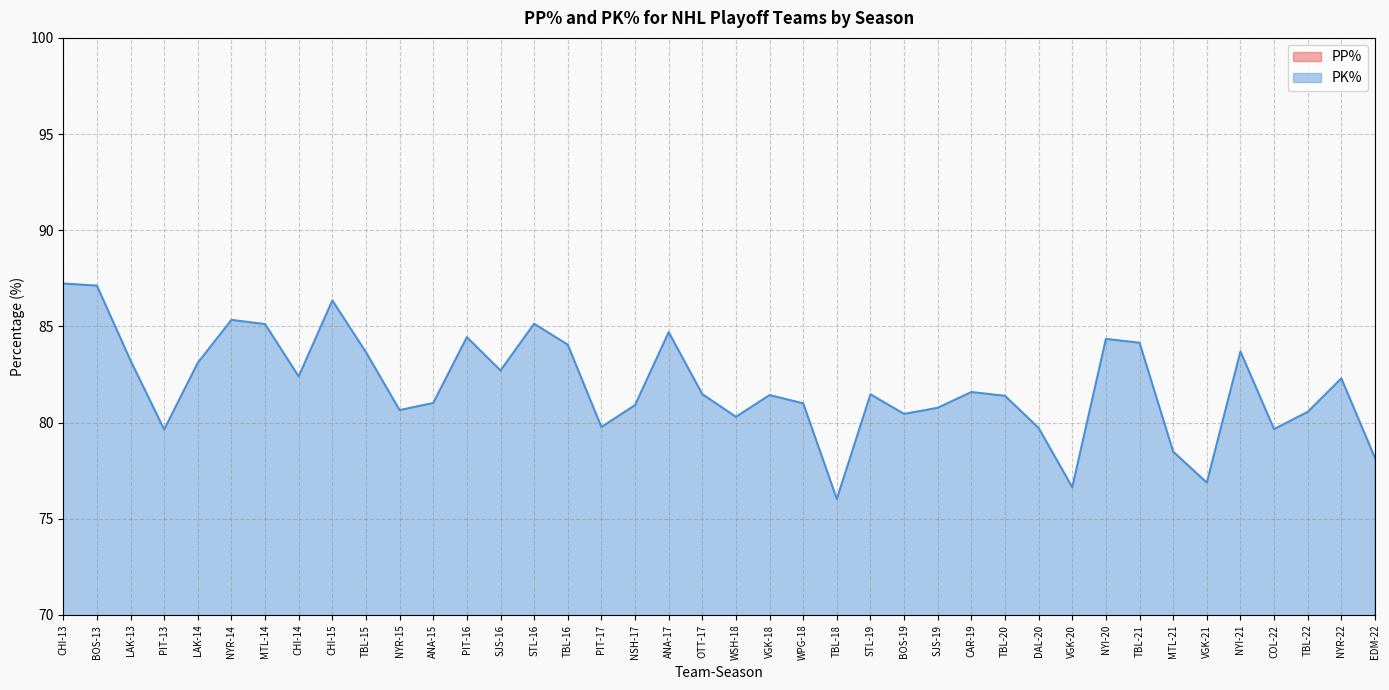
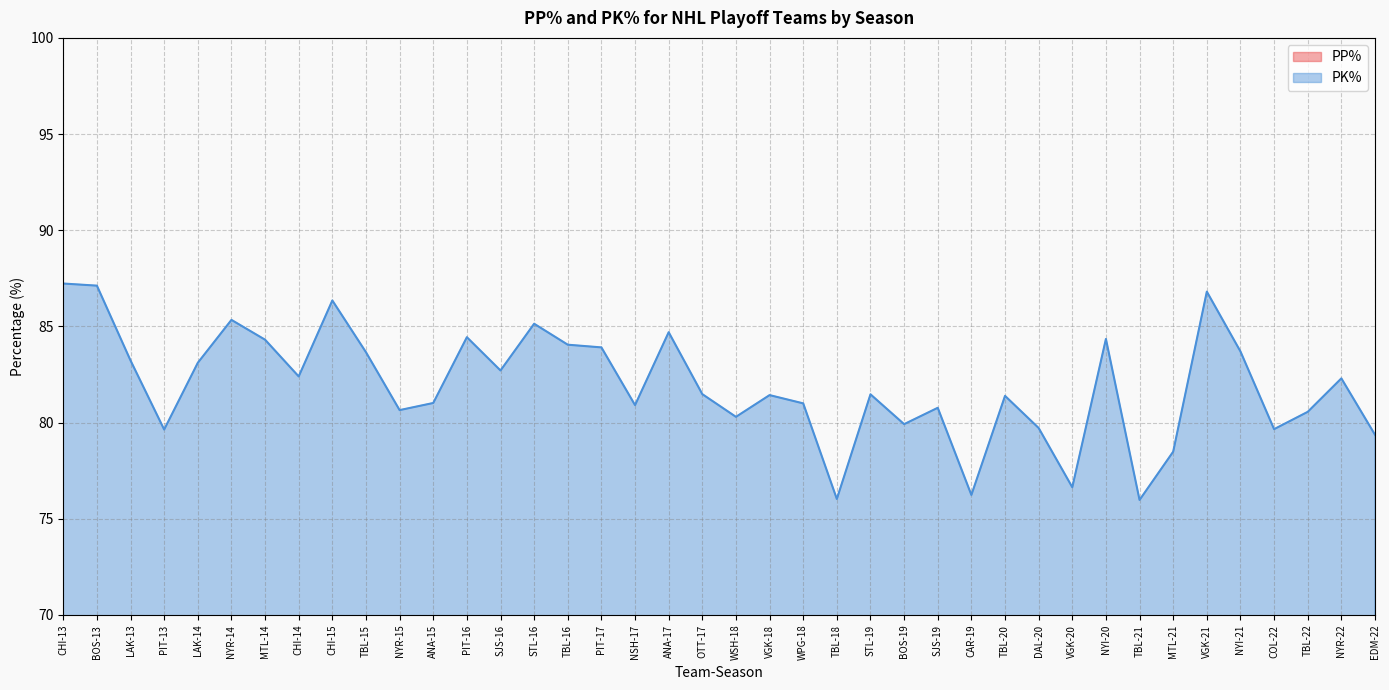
PK%, MTL-14: 85.1 -> 84.3
PK%, PIT-17: 79.8 -> 83.9
PK%, BOS-19: 80.5 -> 79.9
PK%, CAR-19: 81.6 -> 76.2
PK%, TBL-21: 84.2 -> 76.0
PK%, VGK-21: 76.9 -> 86.8
PK%, EDM-22: 78.2 -> 79.4
